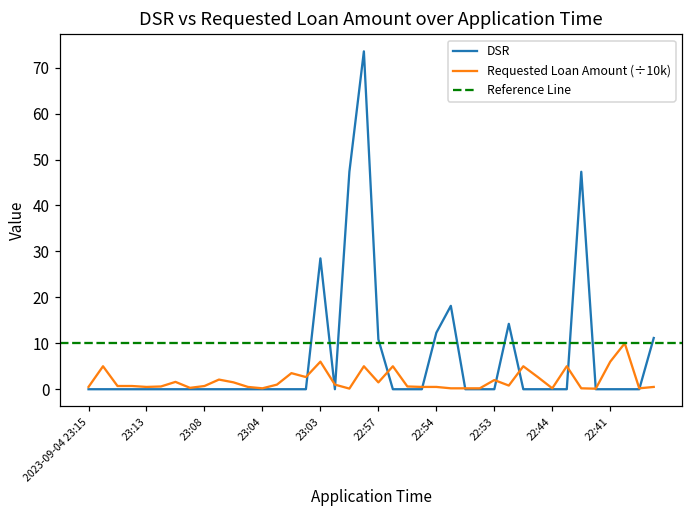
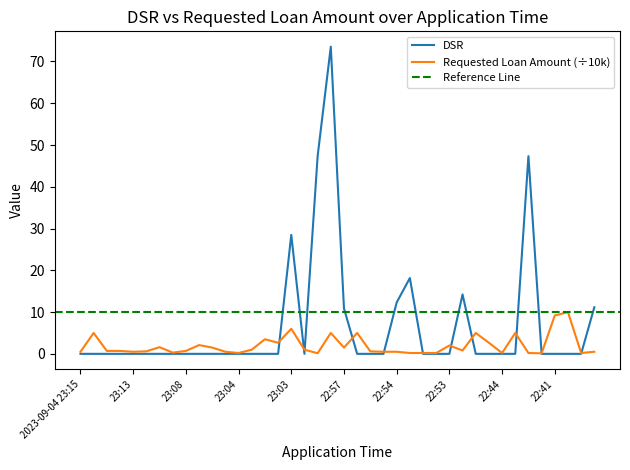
Requested Loan Amount (÷10k), 22:41: 6 -> 9
